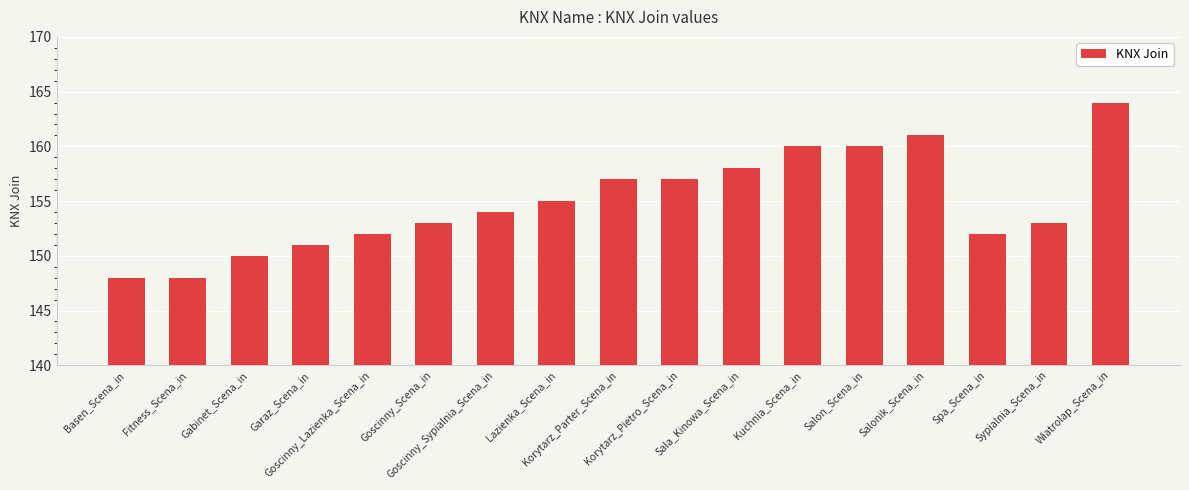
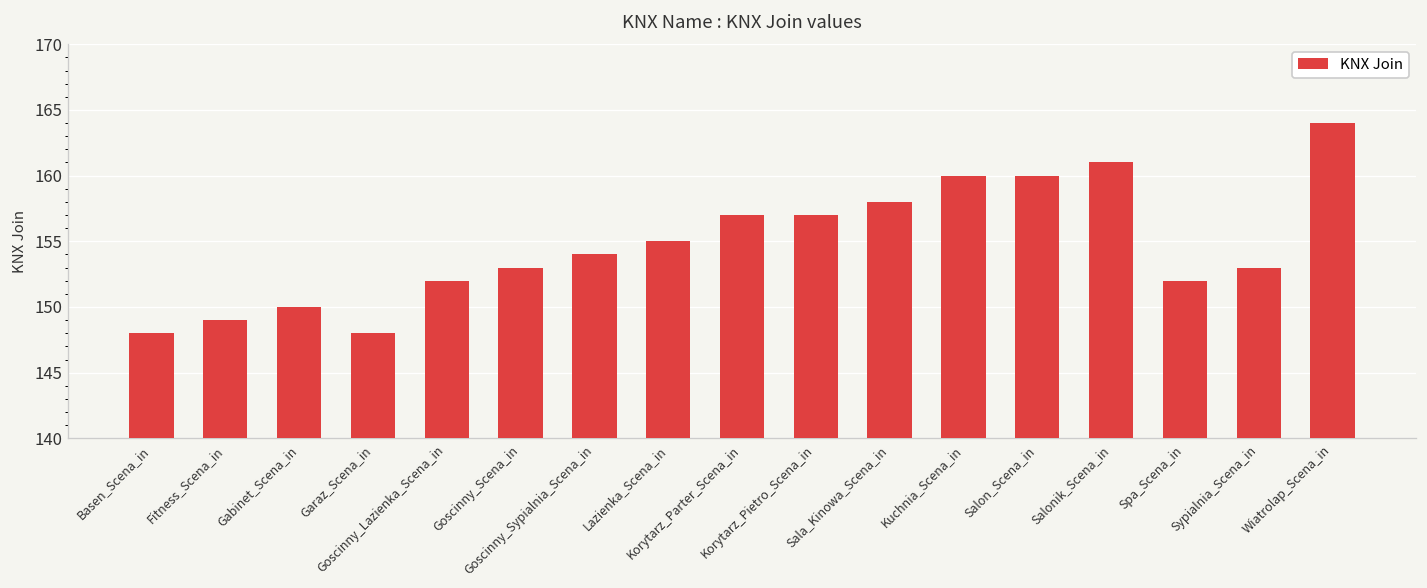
Fitness_Scena_in: 148 -> 149
Garaz_Scena_in: 151 -> 148
